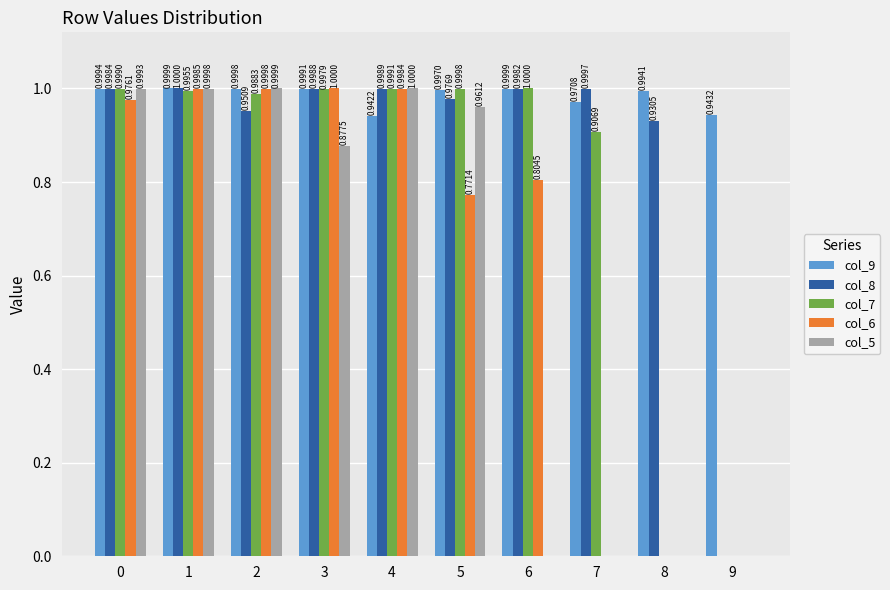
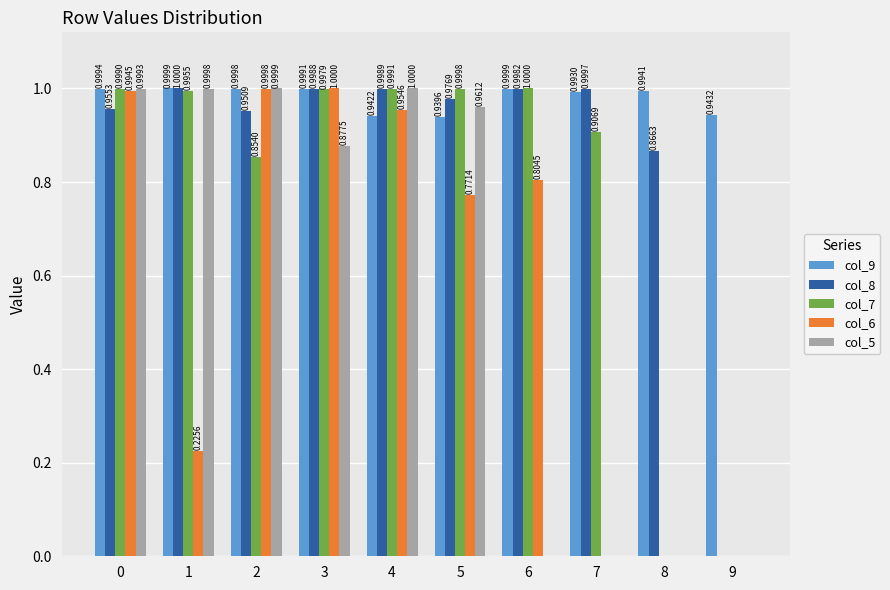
col_8, 0: 0.9984 -> 0.9553
col_6, 0: 0.9761 -> 0.9945
col_6, 1: 0.9985 -> 0.2256
col_7, 2: 0.9883 -> 0.8540
col_6, 4: 0.9984 -> 0.9546
col_9, 5: 0.9970 -> 0.9396
col_9, 7: 0.9708 -> 0.9930
col_8, 8: 0.9305 -> 0.8663
